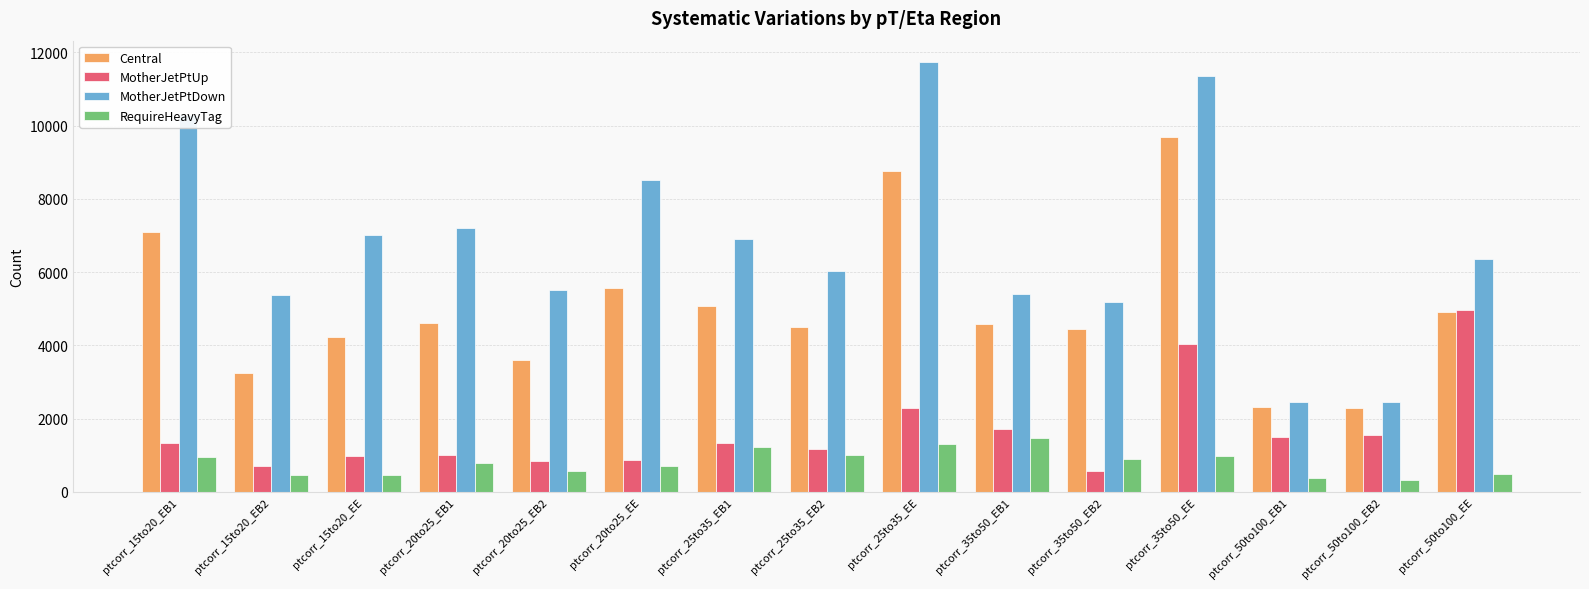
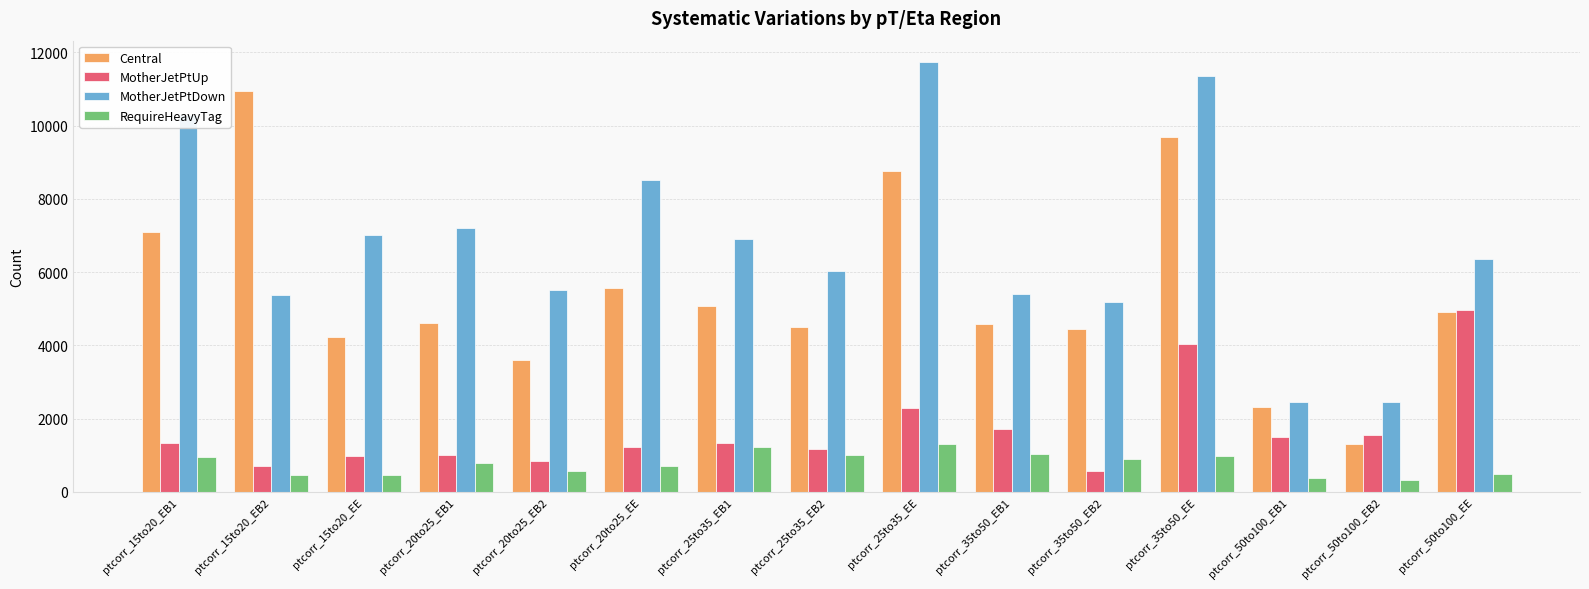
Central, ptcorr_15to20_EB2: 3200 -> 11000
MotherJetPtUp, ptcorr_20to25_EE: 900 -> 1200
RequireHeavyTag, ptcorr_35to50_EB1: 1500 -> 1000
Central, ptcorr_50to100_EB2: 2300 -> 1300
